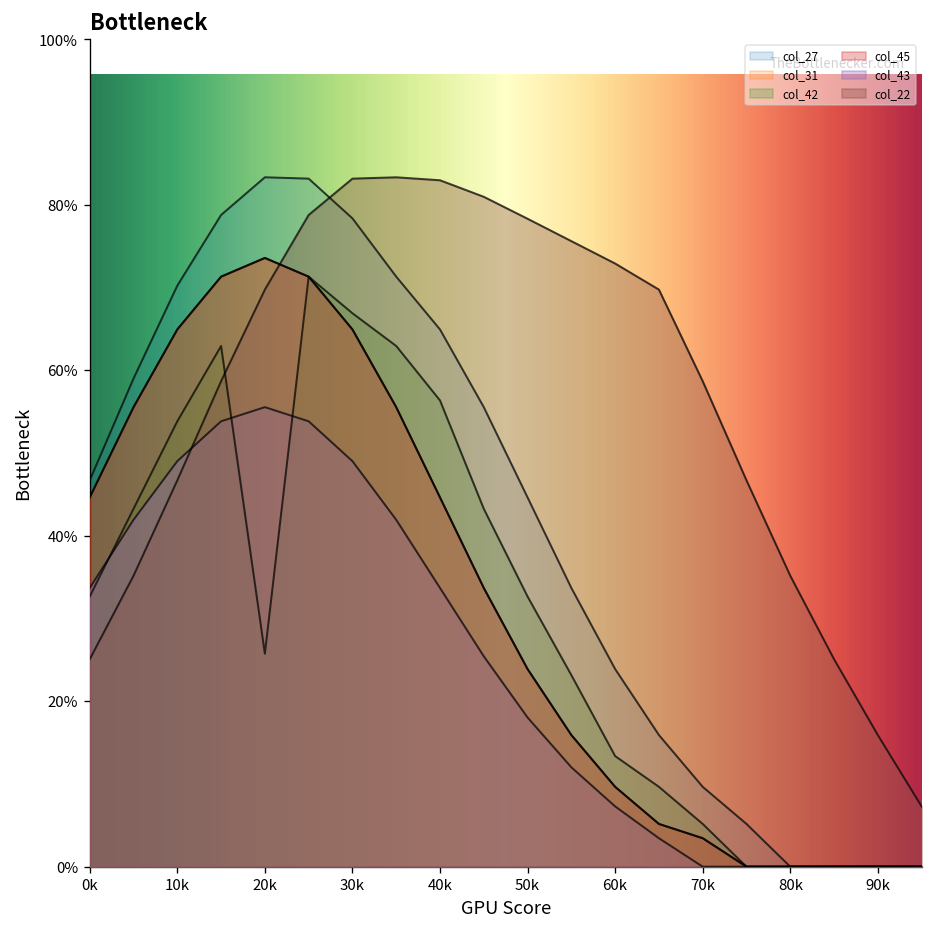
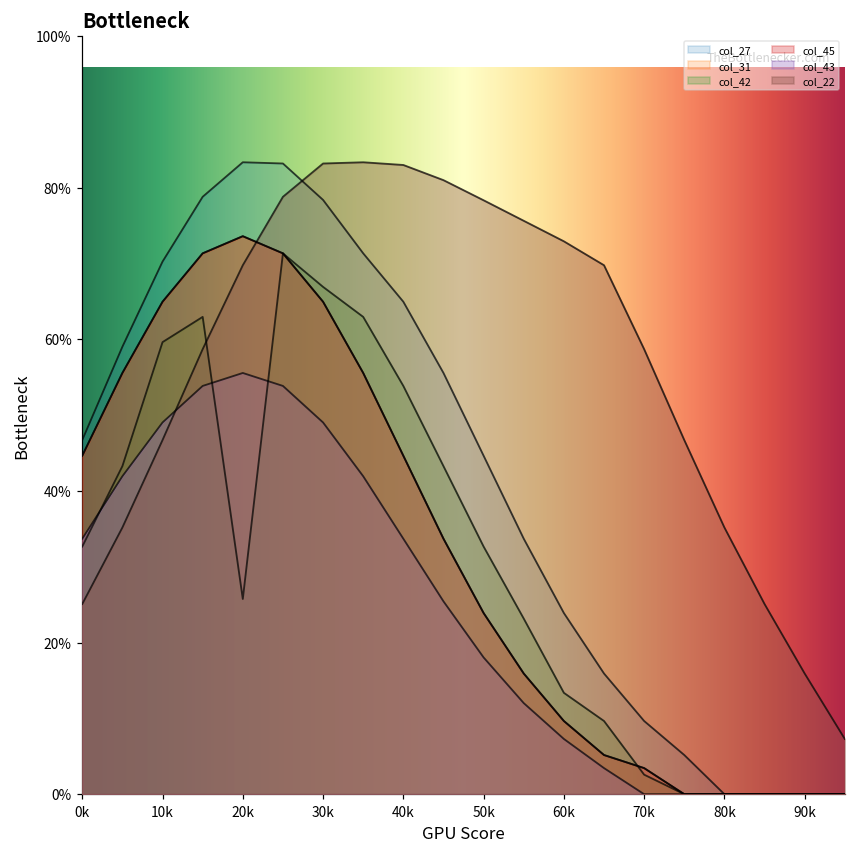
col_42, 10k: 54% -> 60%
col_42, 40k: 56% -> 54%
col_42, 70k: 5% -> 3%
